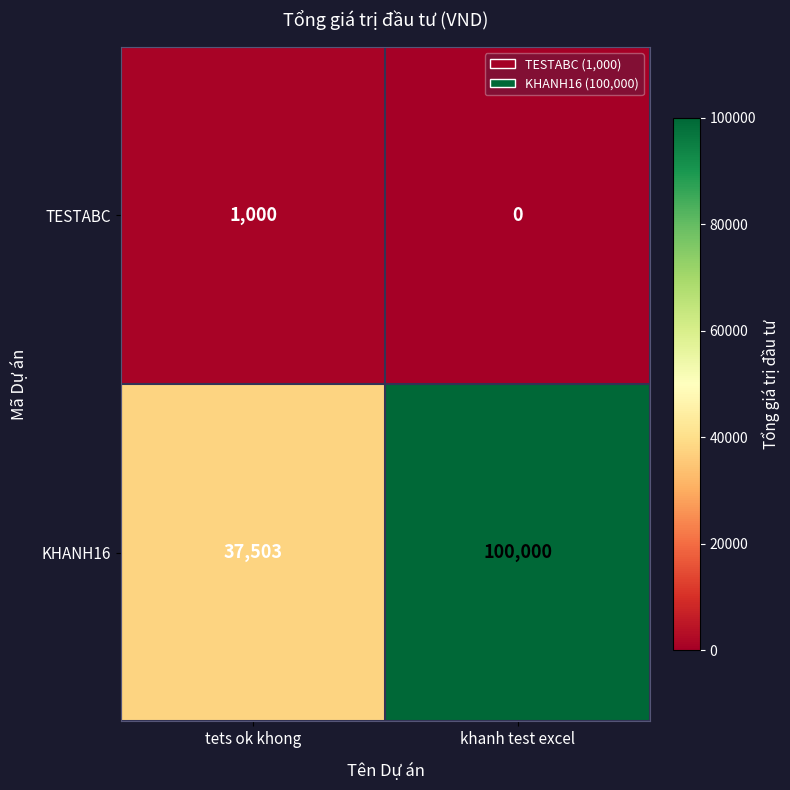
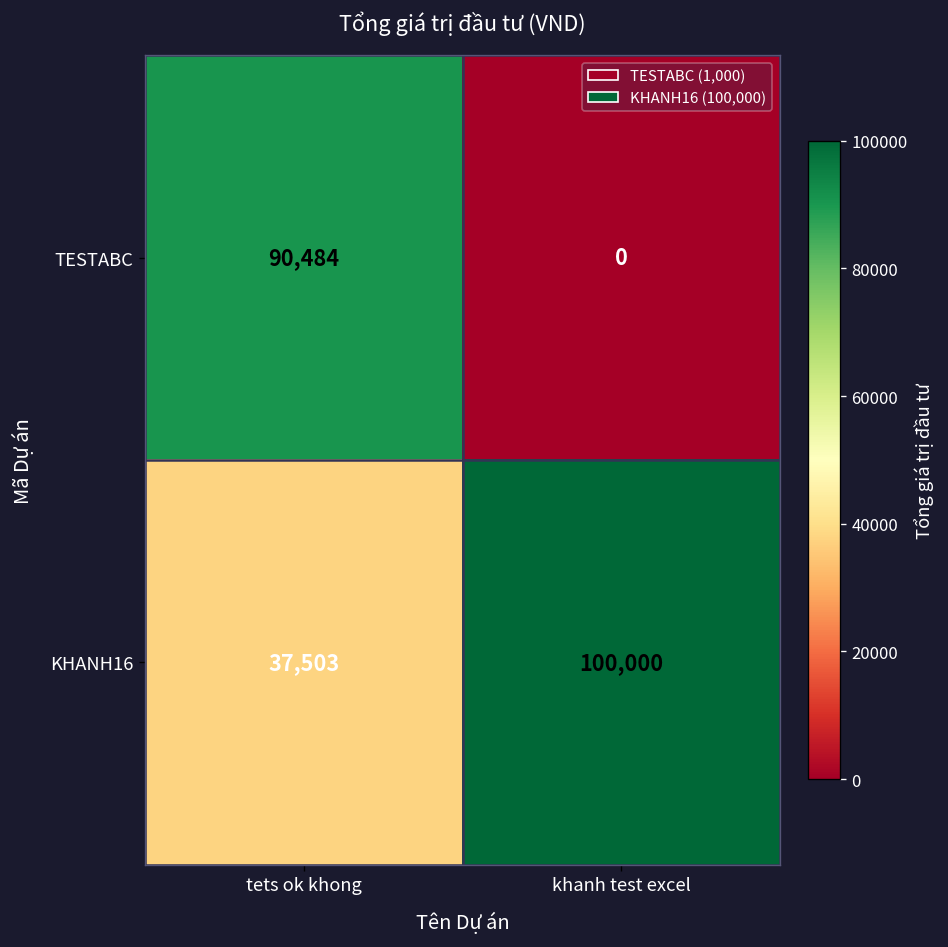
TESTABC, tets ok khong: 1,000 -> 90,484
